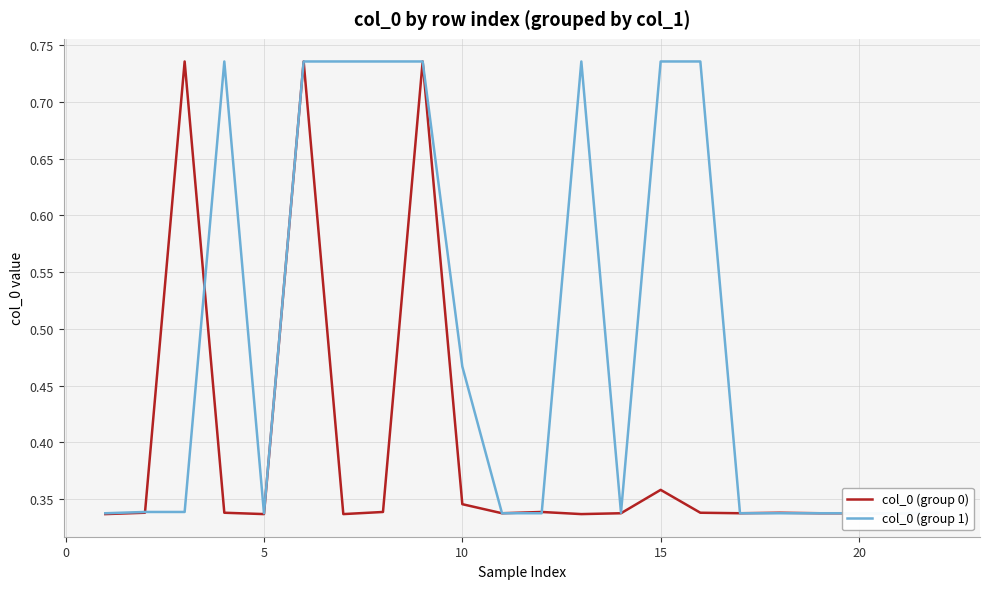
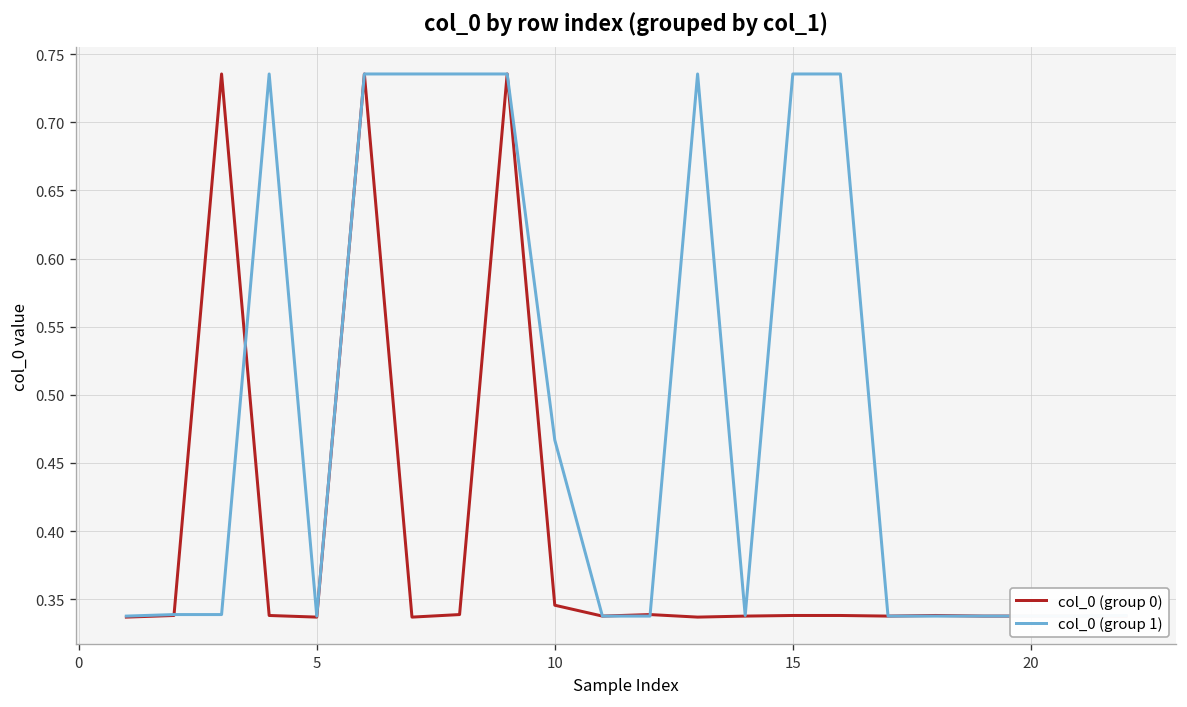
col_0 (group 0), 15: 0.358 -> 0.338
